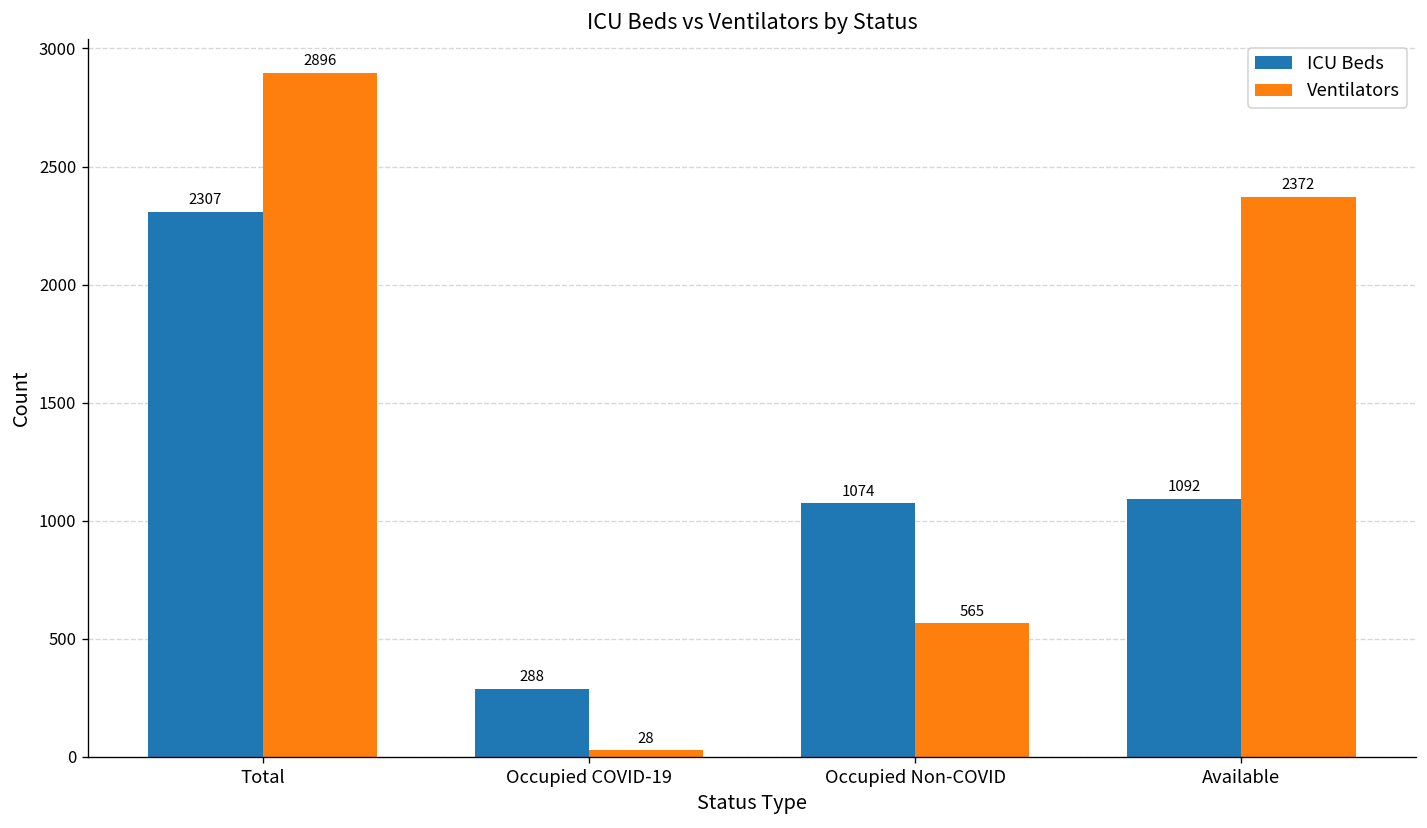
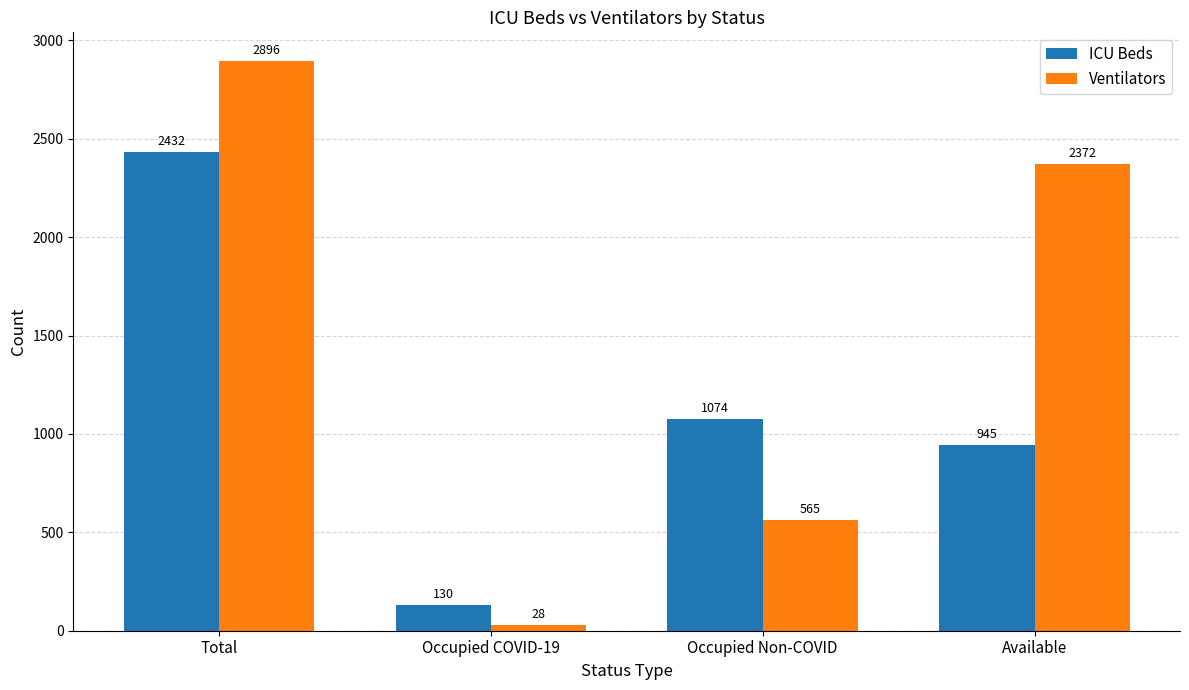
ICU Beds, Total: 2307 -> 2432
ICU Beds, Occupied COVID-19: 288 -> 130
ICU Beds, Available: 1092 -> 945
